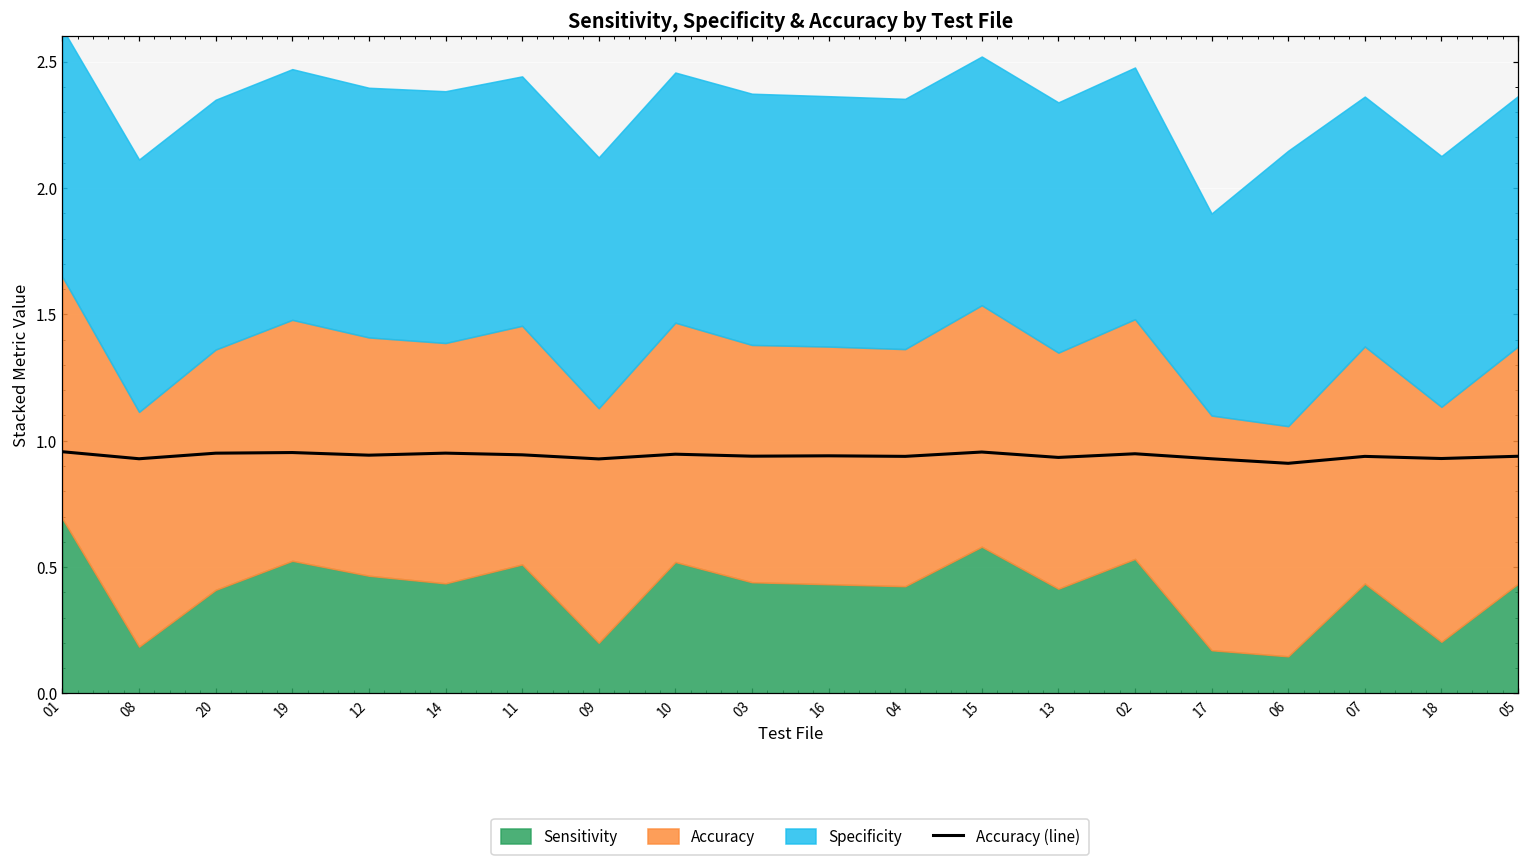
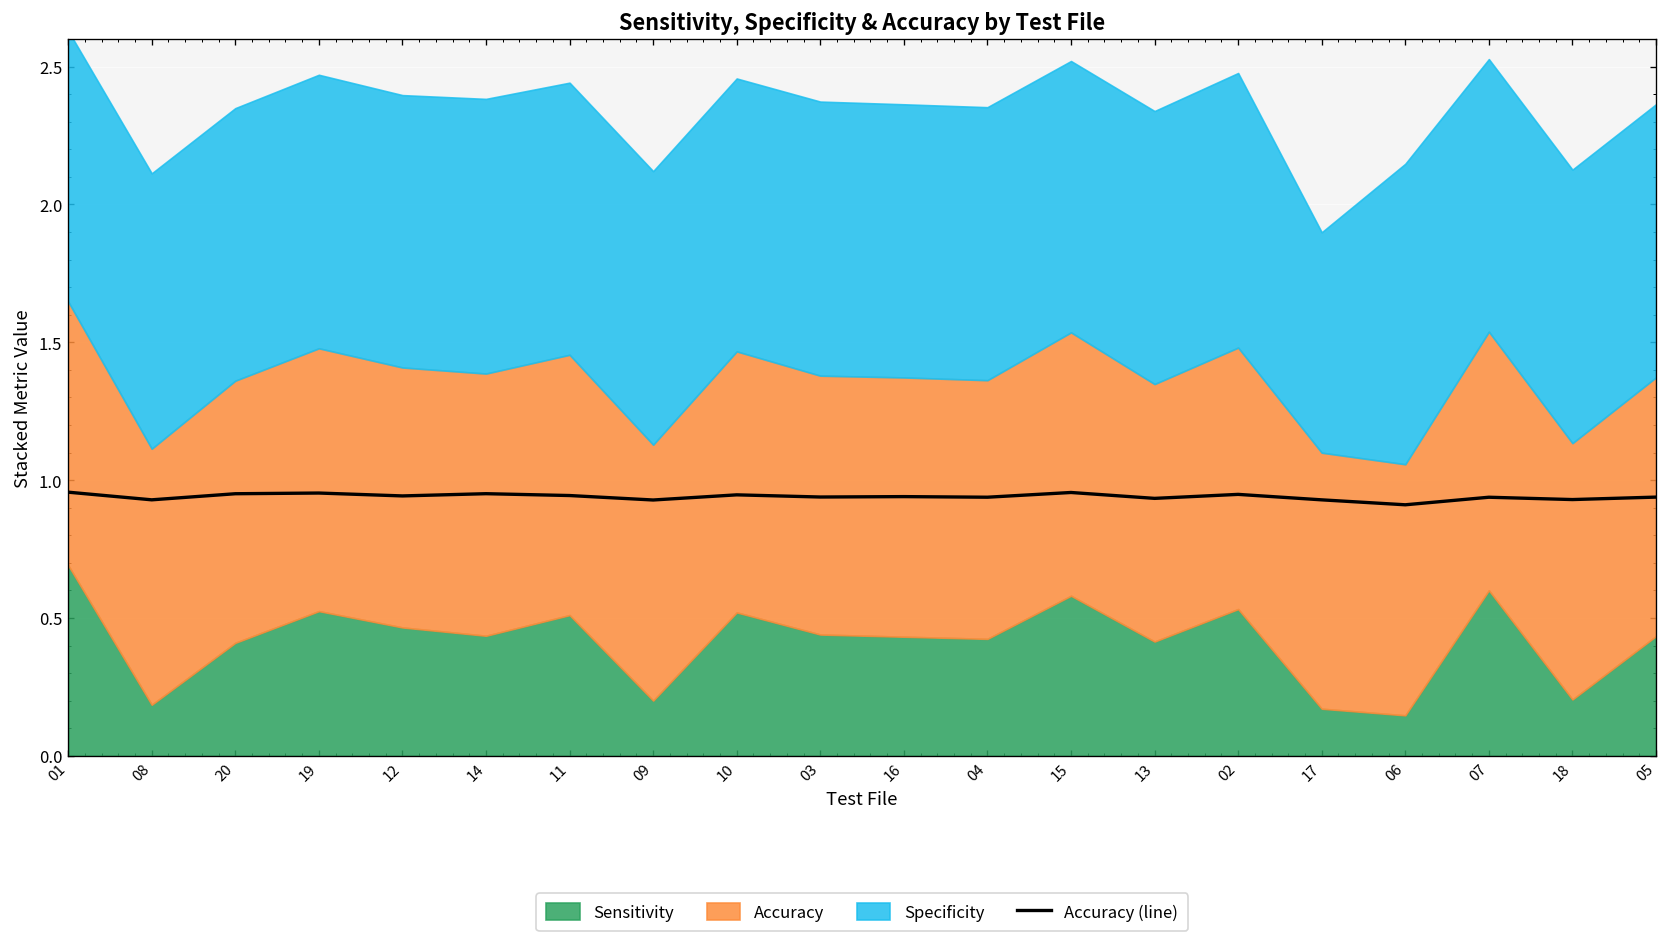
Sensitivity, 07: 0.43 -> 0.60
